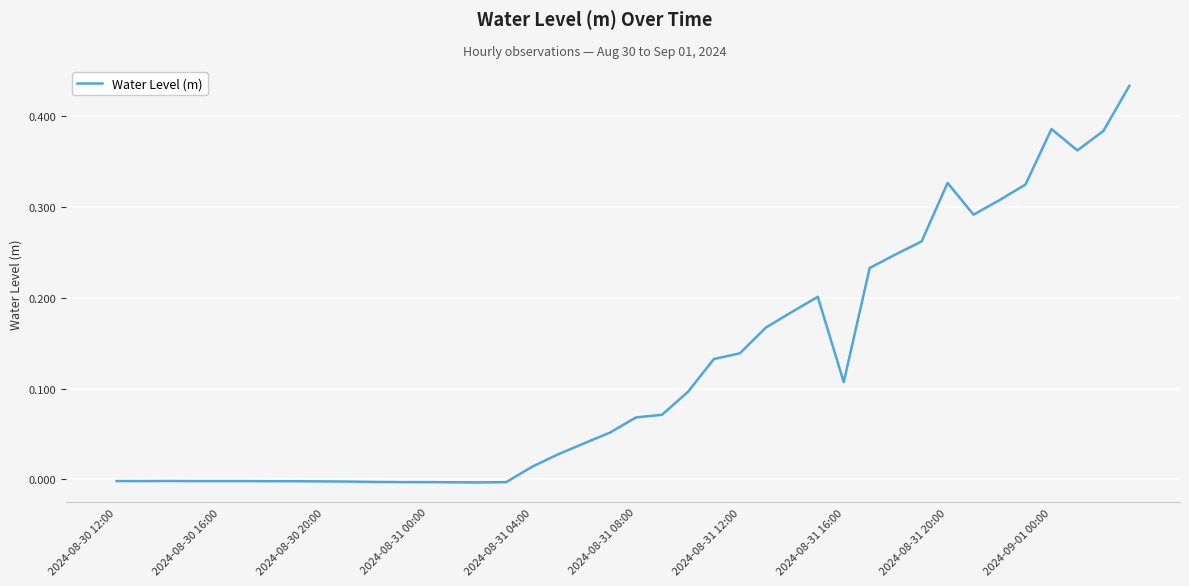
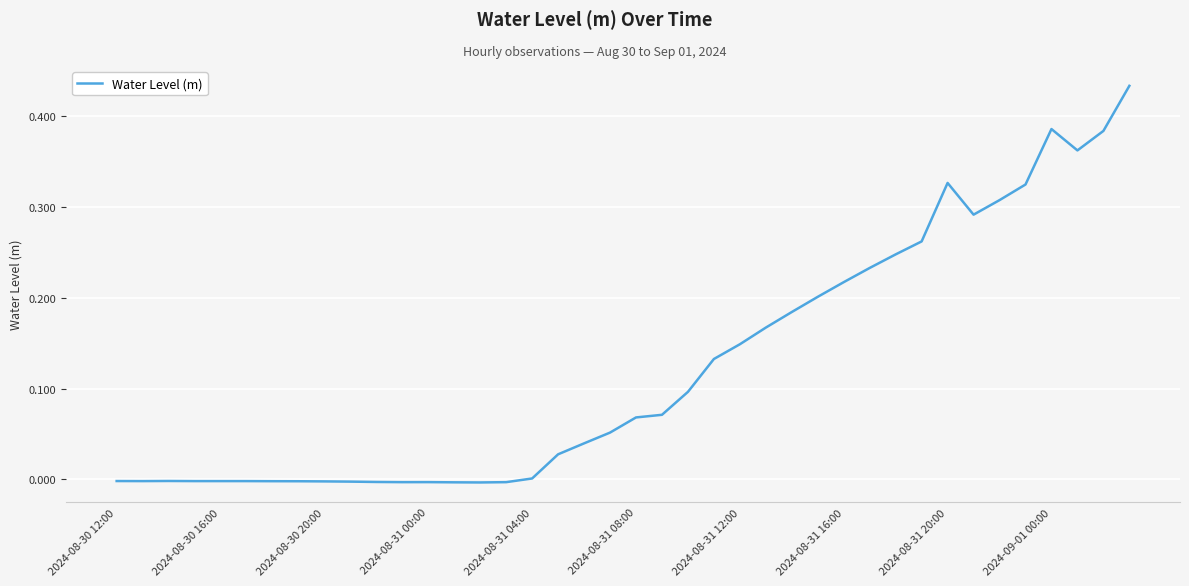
2024-08-31 04:00: 0.01 -> 0.00
2024-08-31 12:00: 0.14 -> 0.15
2024-08-31 16:00: 0.11 -> 0.22
